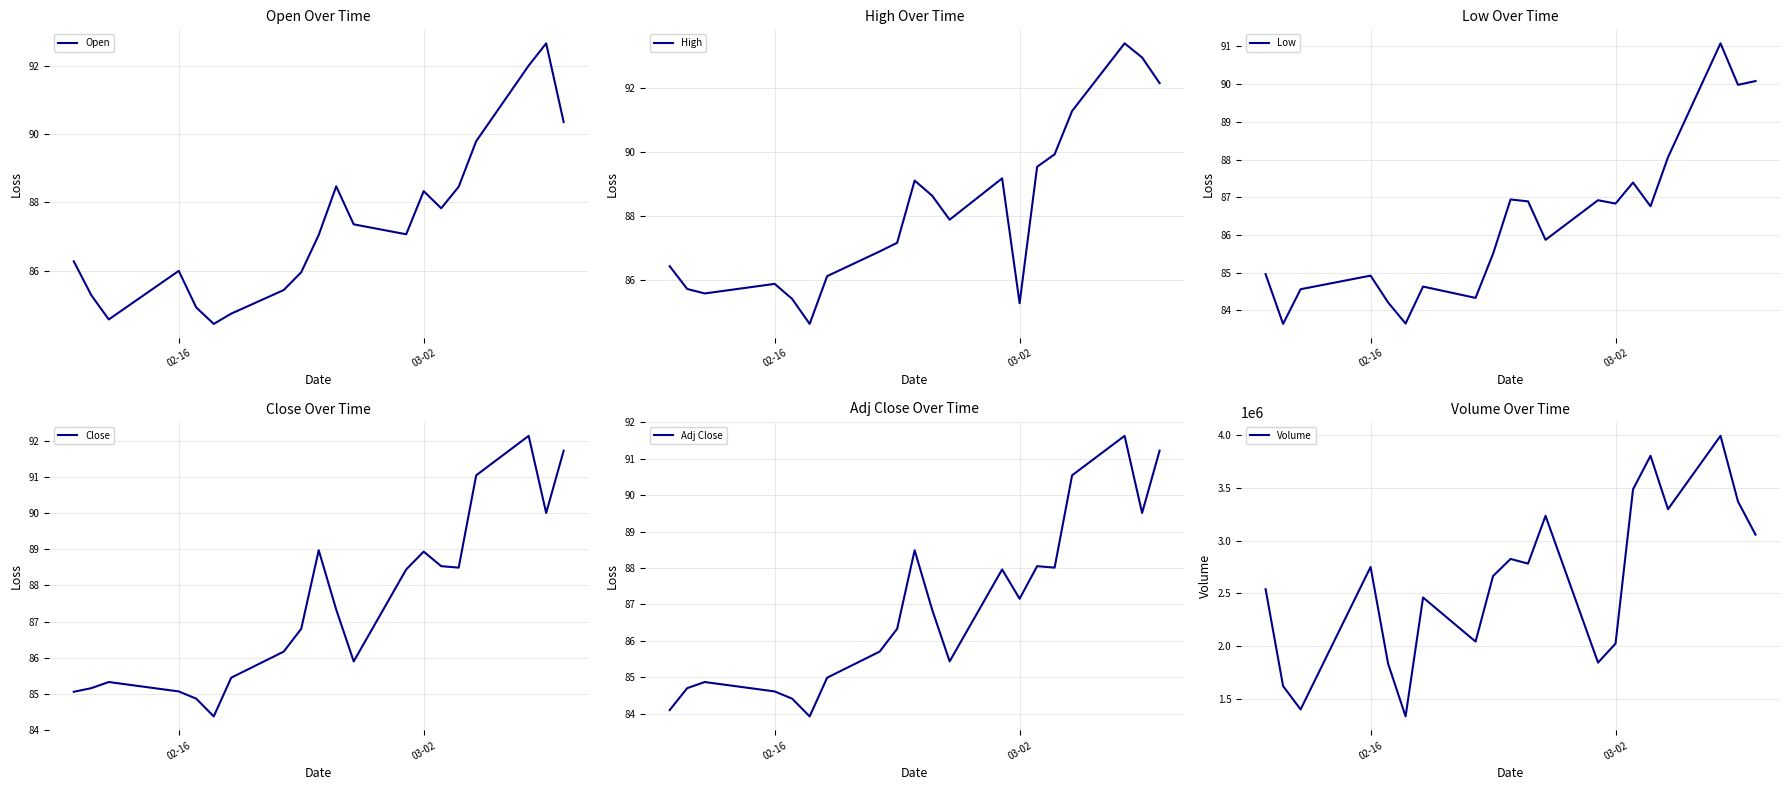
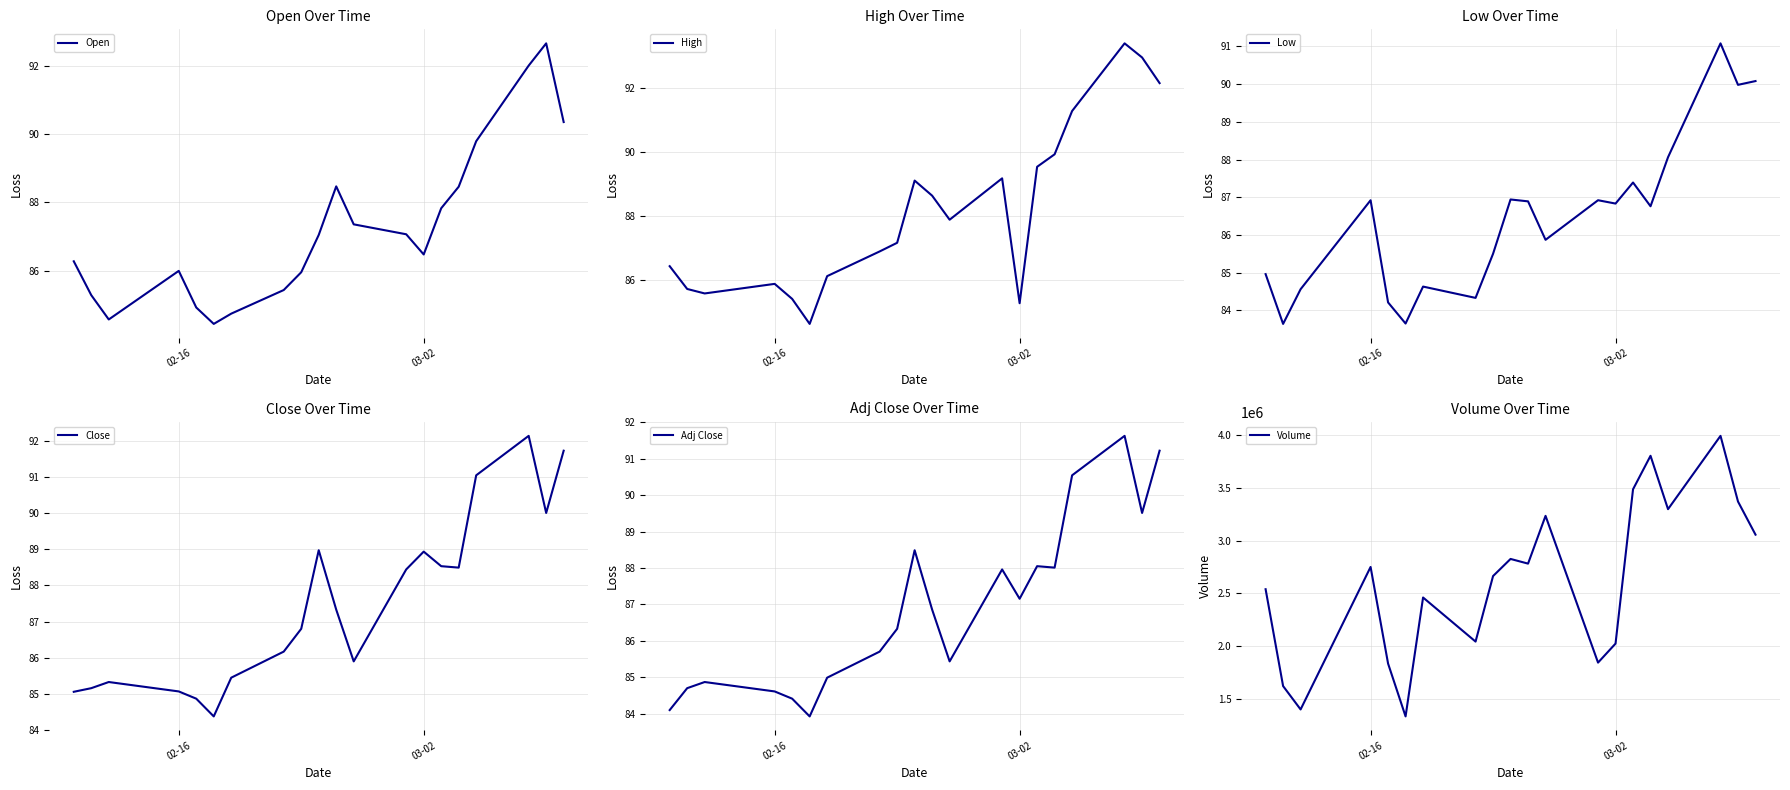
Open Over Time, 03-02: 88.3 -> 86.5
Low Over Time, 02-16: 84.9 -> 86.9
